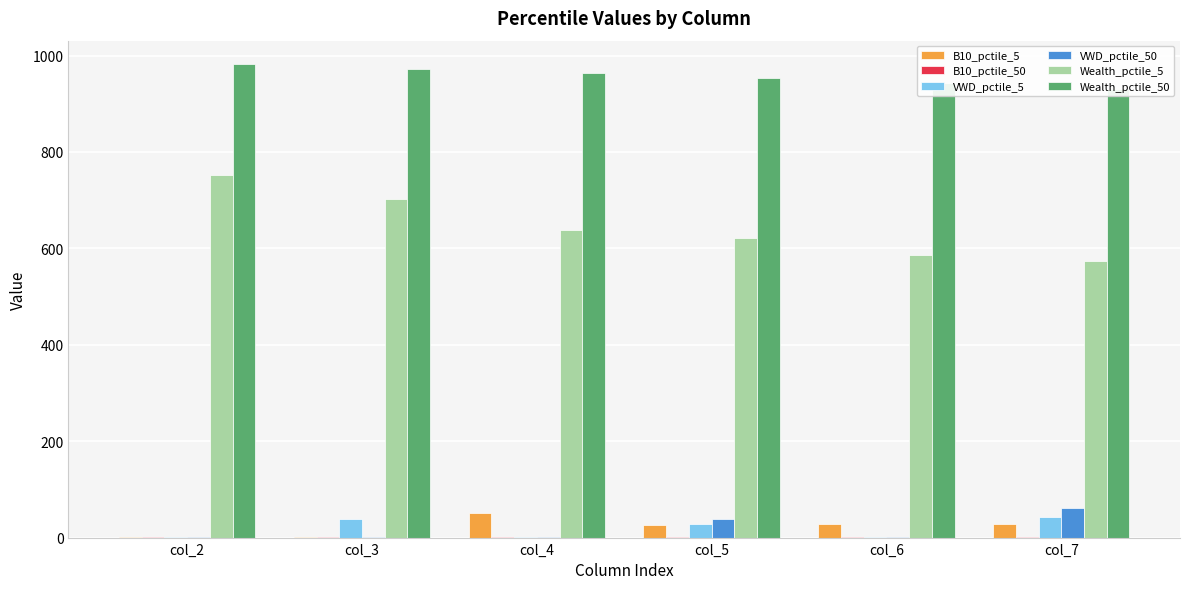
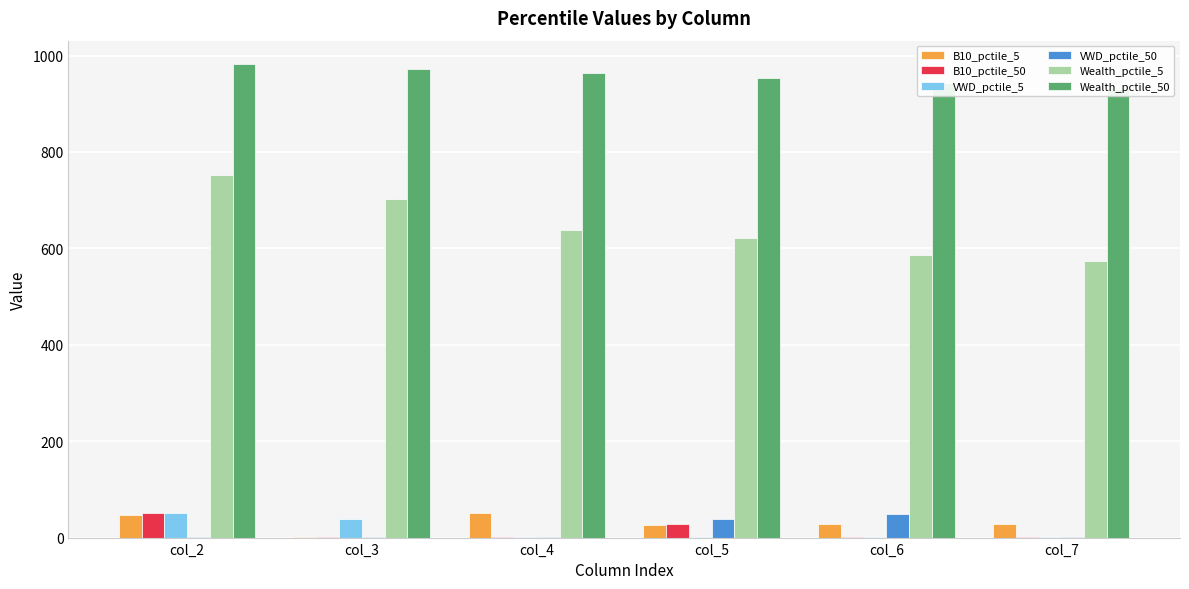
B10_pctile_5, col_2: 0 -> 50
B10_pctile_50, col_2: 0 -> 50
VWD_pctile_5, col_2: 0 -> 50
B10_pctile_50, col_5: 0 -> 30
VWD_pctile_5, col_5: 30 -> 0
VWD_pctile_50, col_6: 0 -> 50
VWD_pctile_5, col_7: 40 -> 0
VWD_pctile_50, col_7: 60 -> 0
